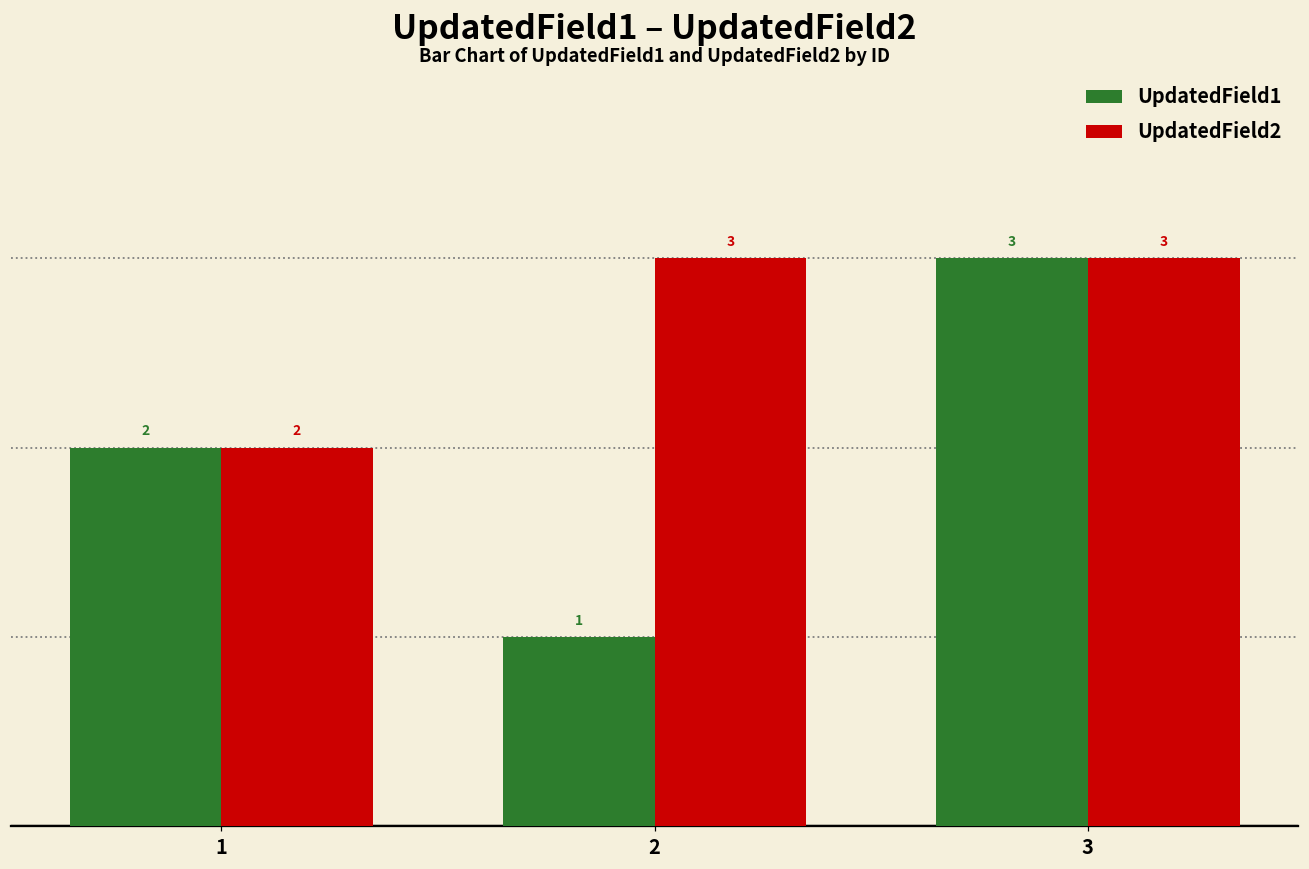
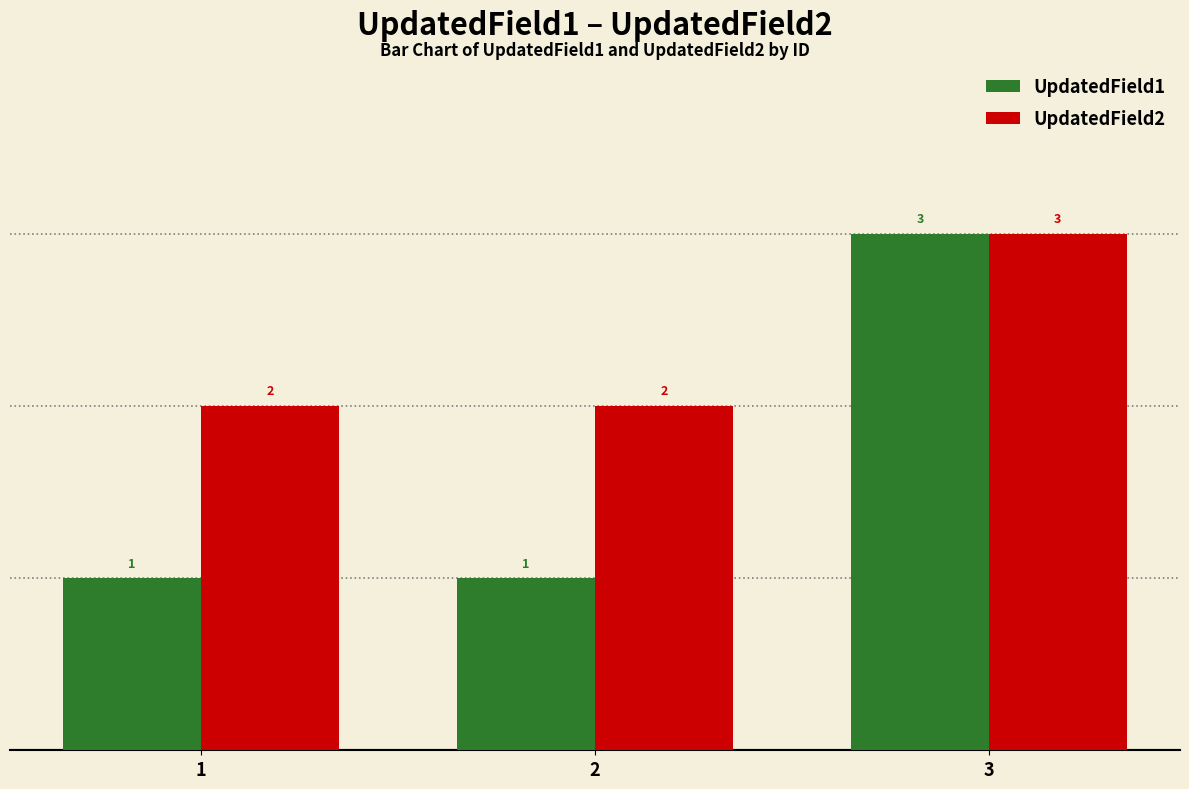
UpdatedField1, 1: 2 -> 1
UpdatedField2, 2: 3 -> 2
